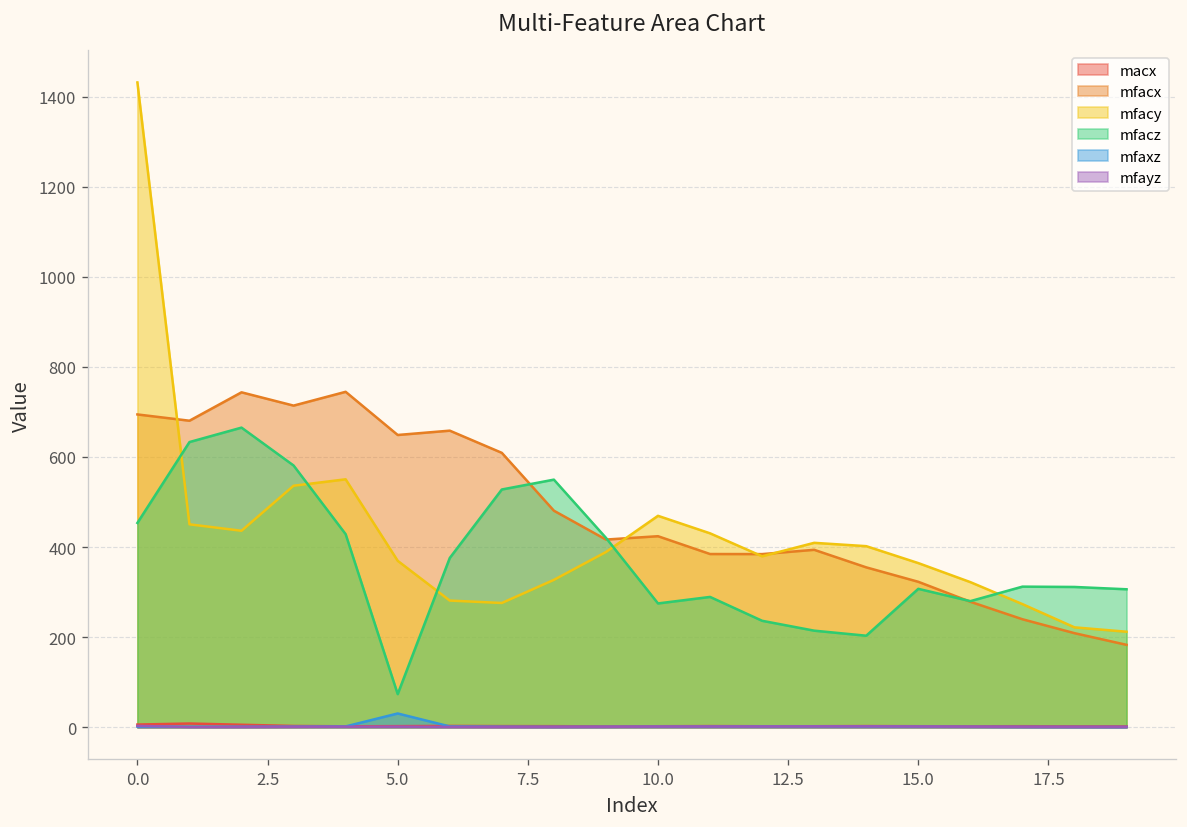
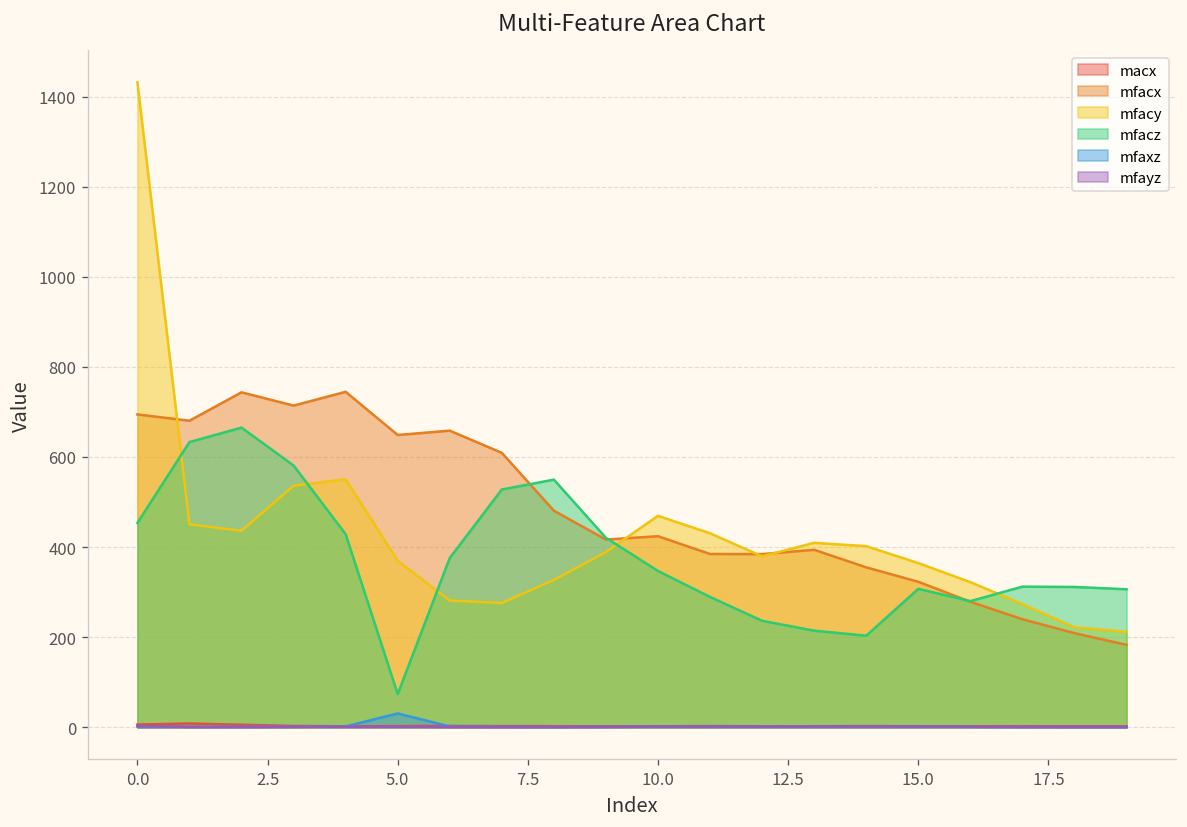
mfacz, 10.0: 270 -> 350
